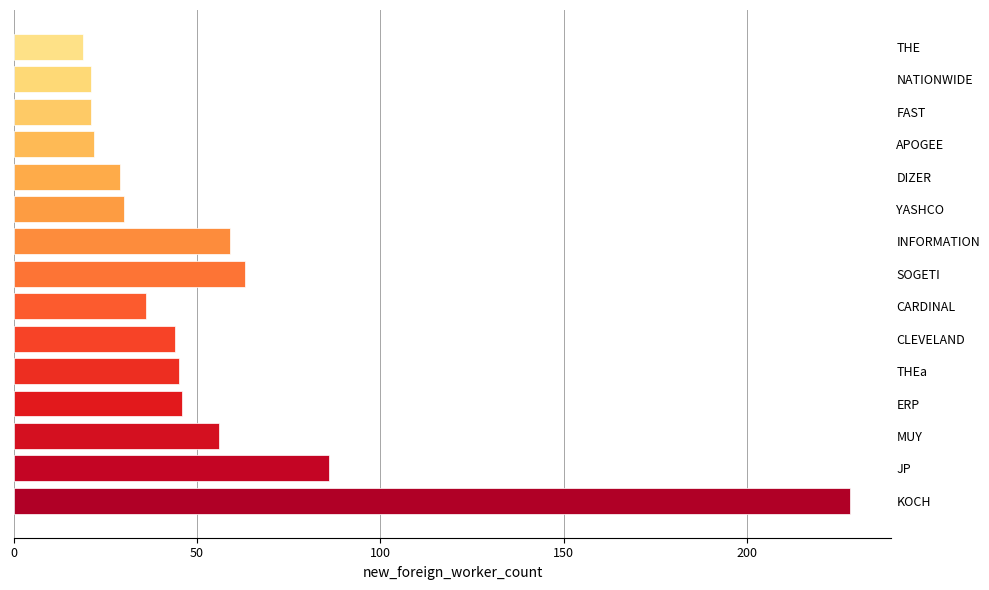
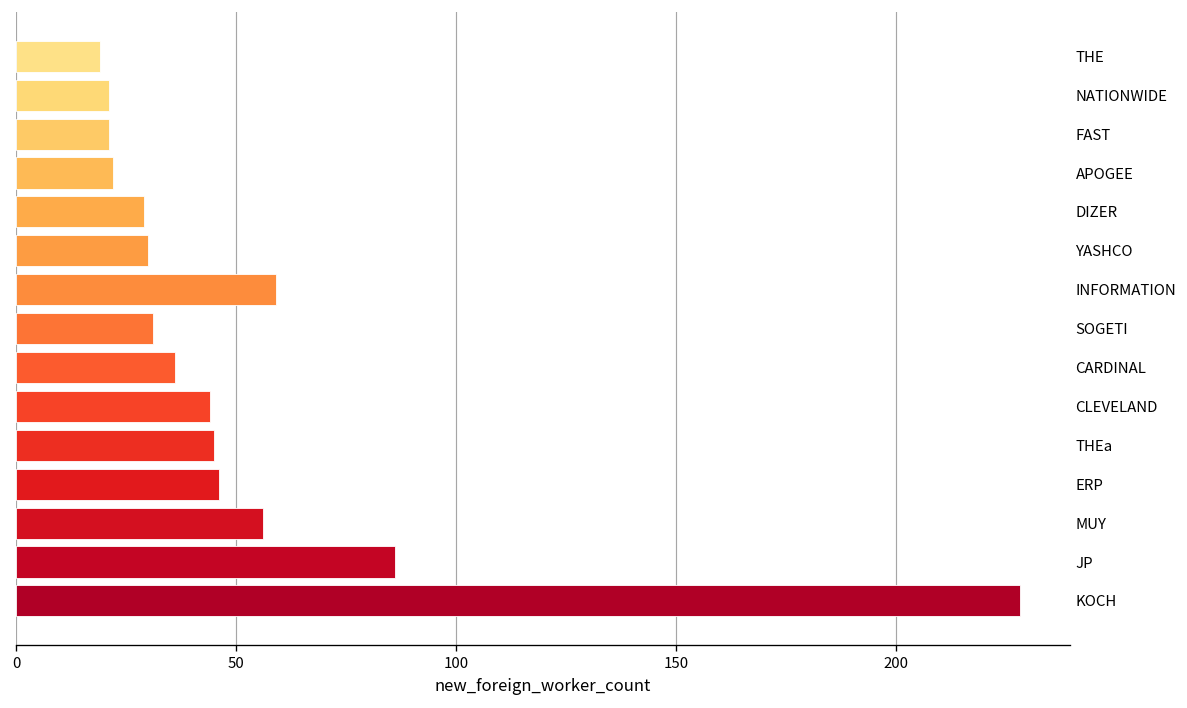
SOGETI: 63 -> 31
